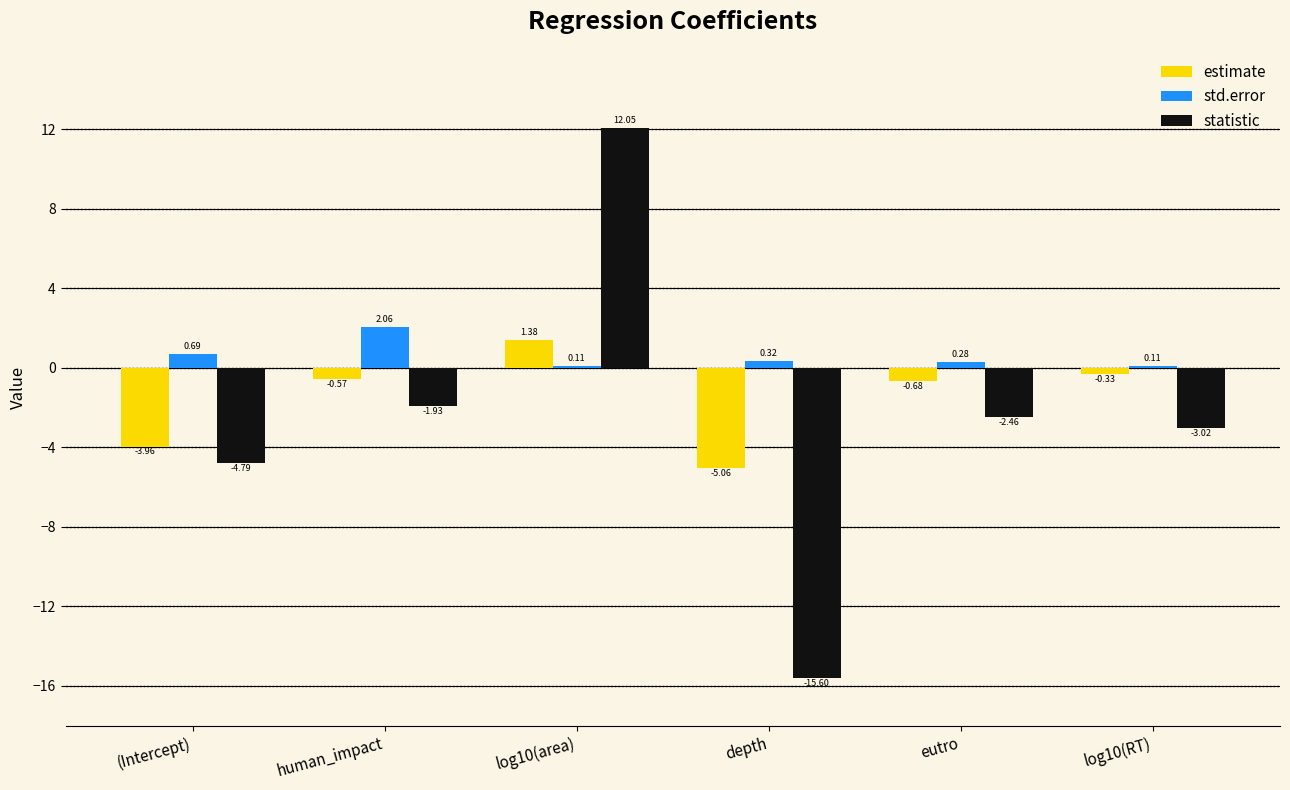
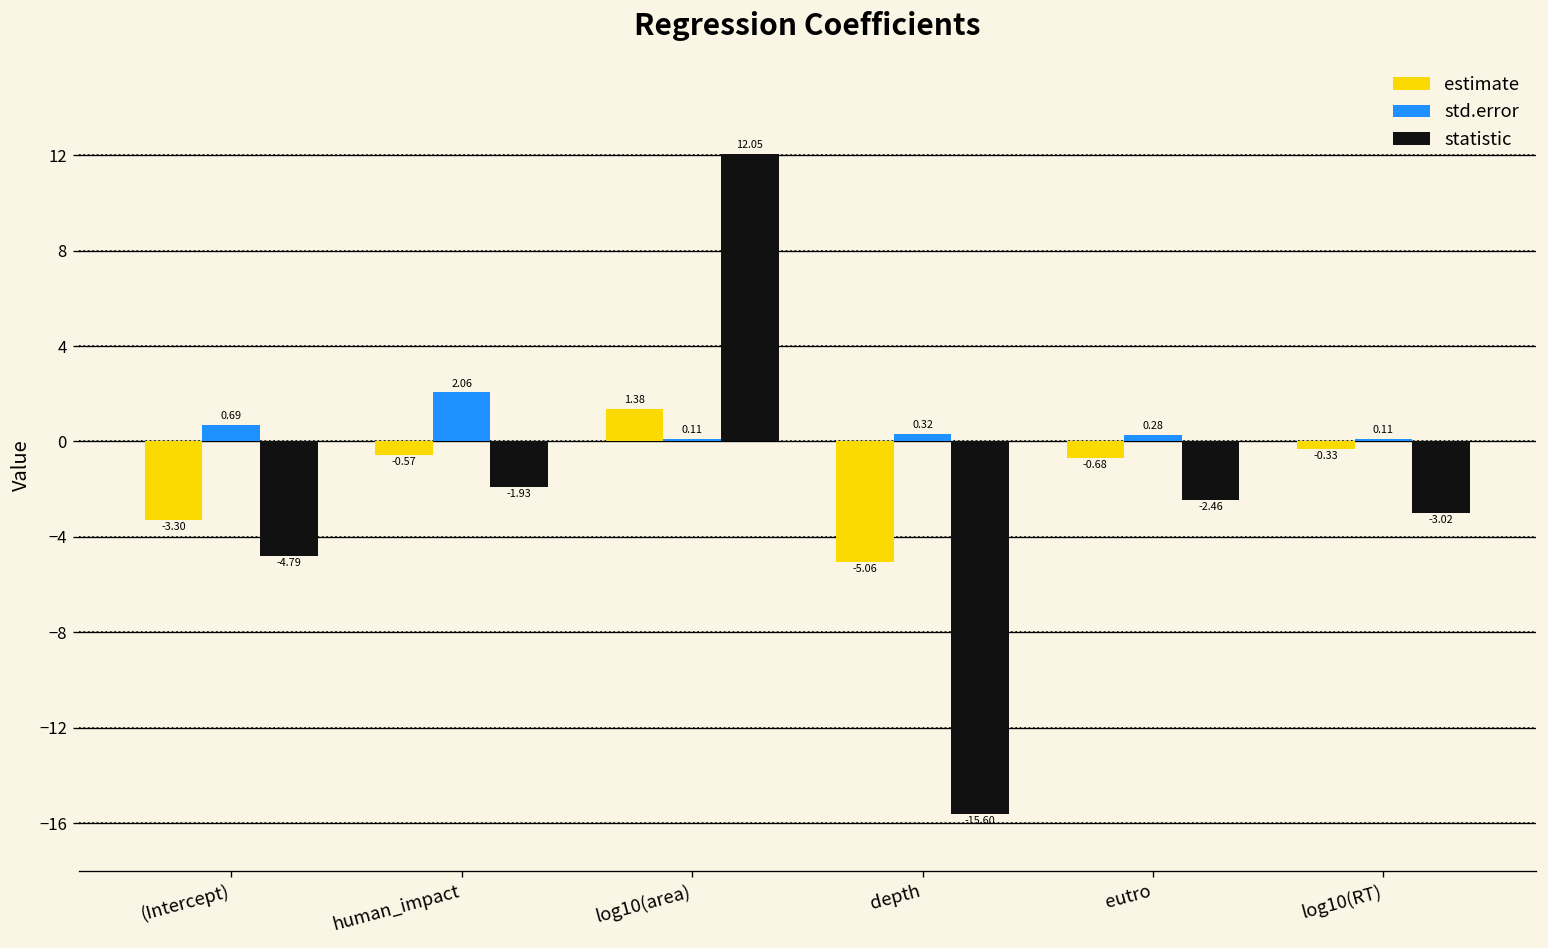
estimate, (Intercept): -3.96 -> -3.30
